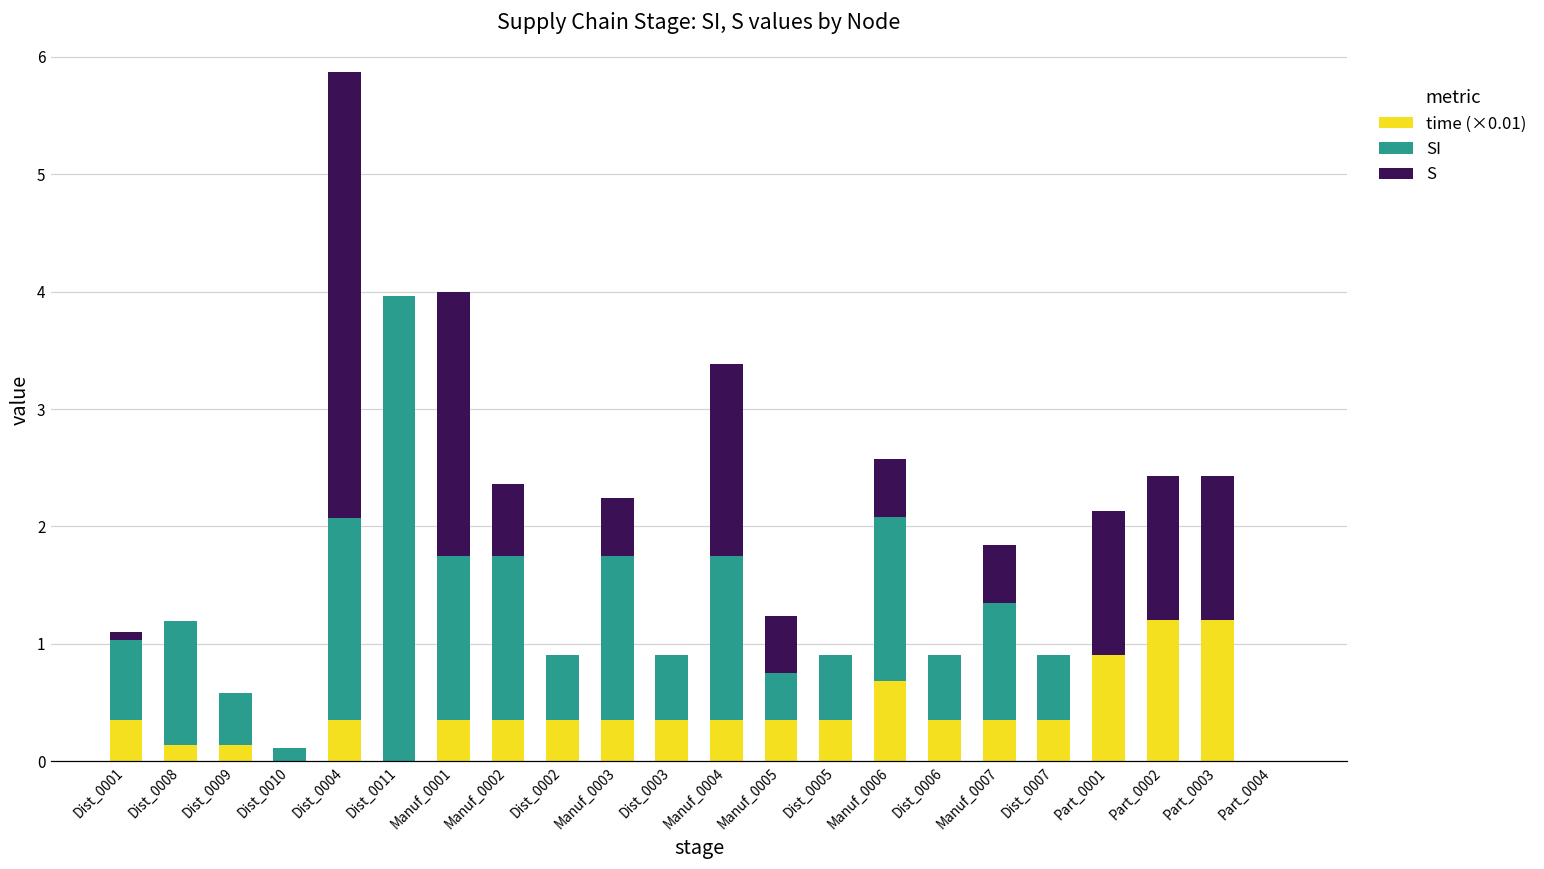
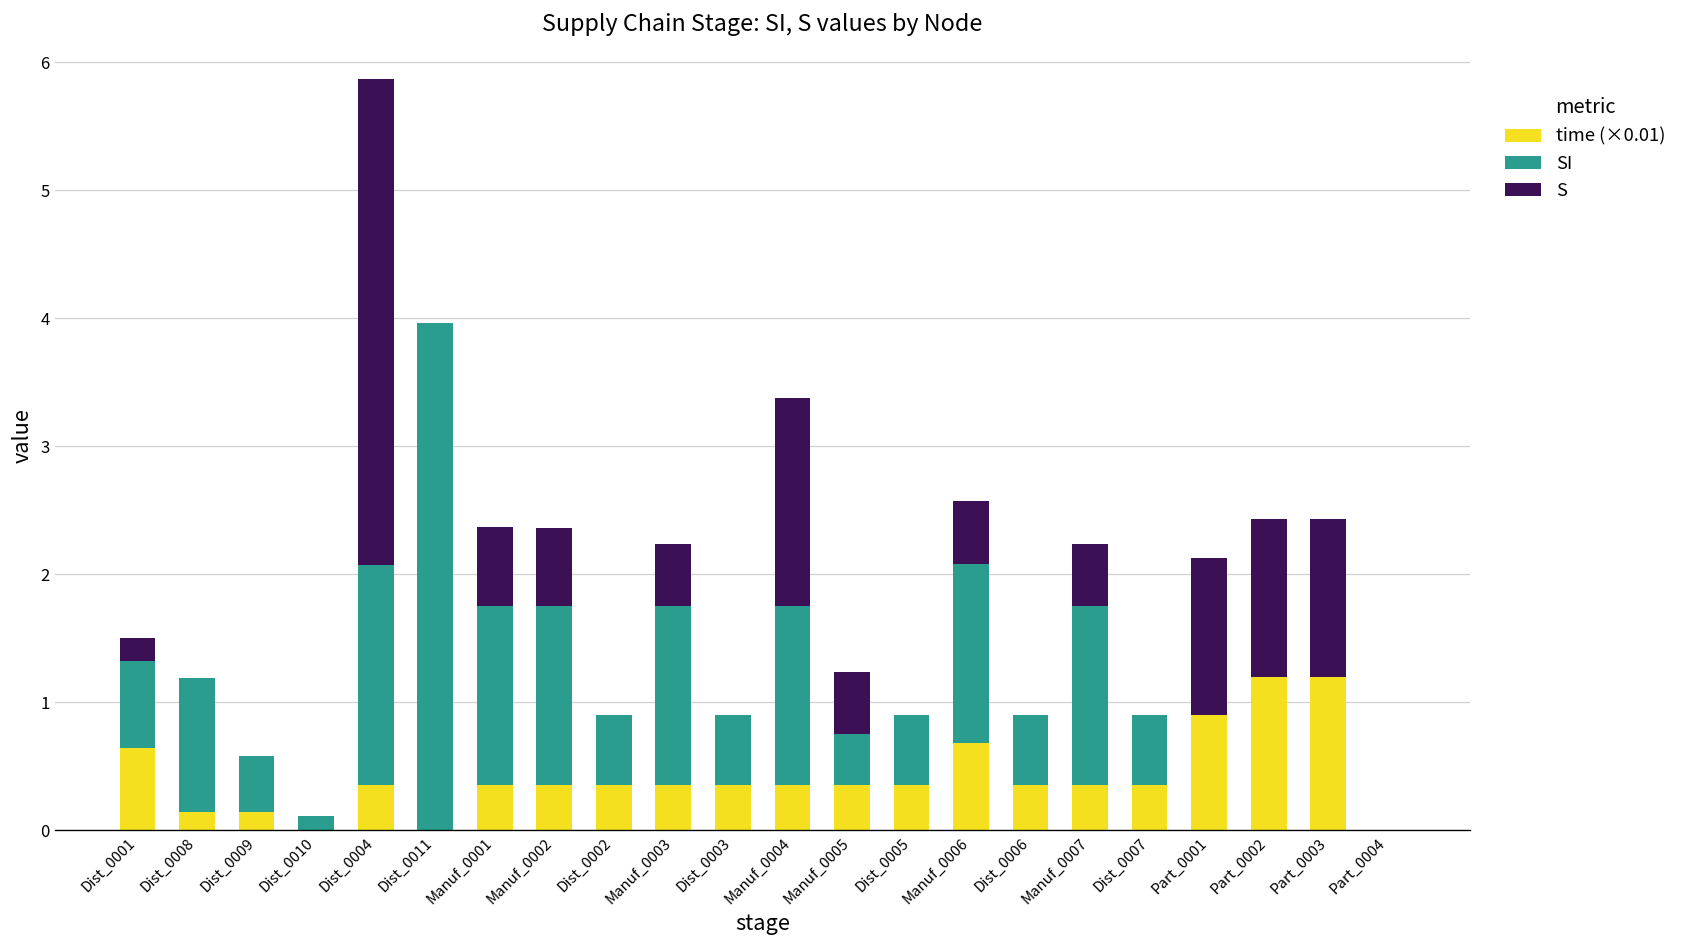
time (×0.01), Dist_0001: 0.35 -> 0.64
S, Dist_0001: 0.07 -> 0.18
S, Manuf_0001: 2.25 -> 0.62
SI, Manuf_0007: 1.0 -> 1.4
